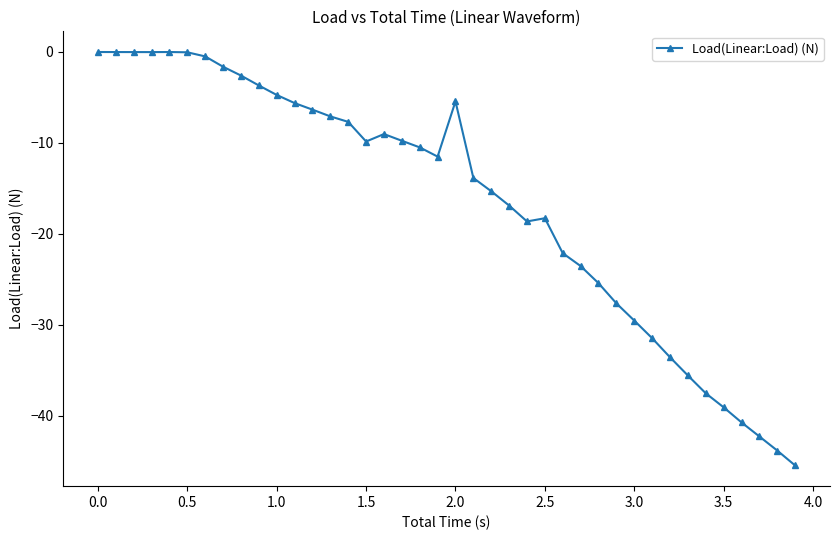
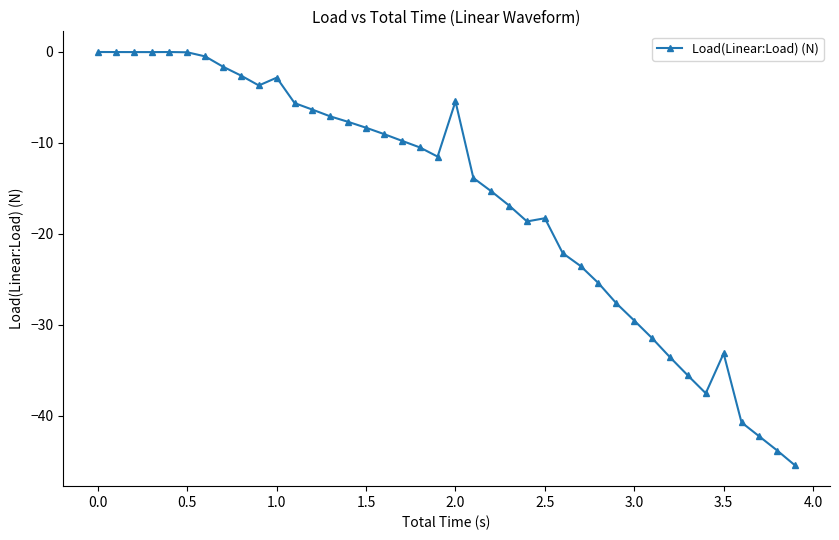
1.0: -5 -> -3
1.5: -10 -> -8
3.5: -39 -> -33
